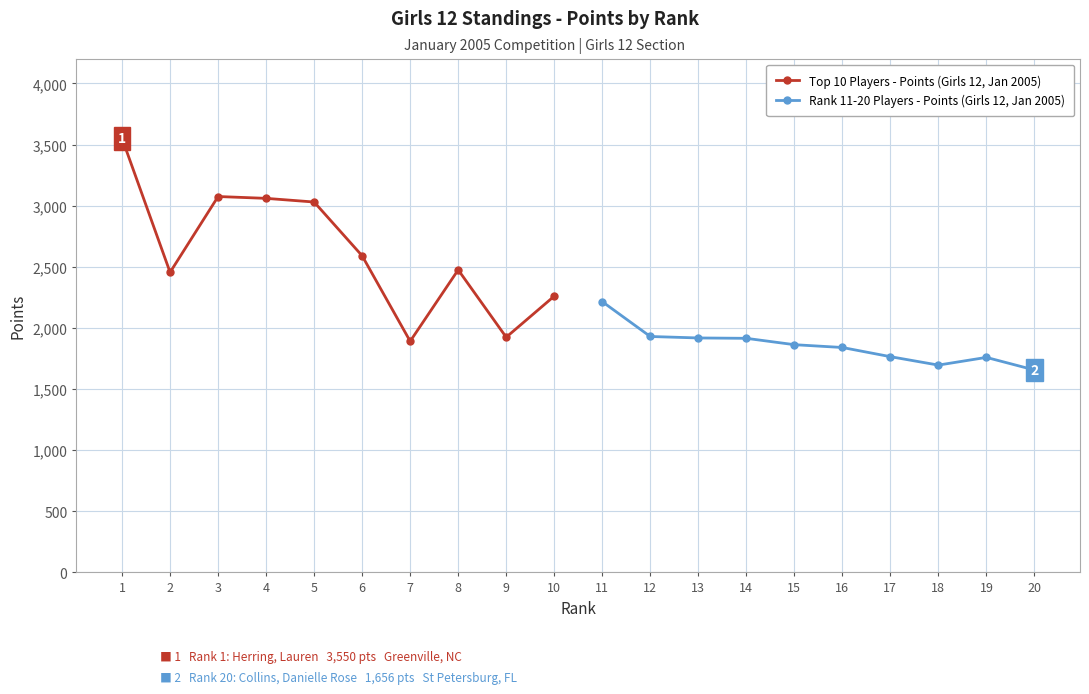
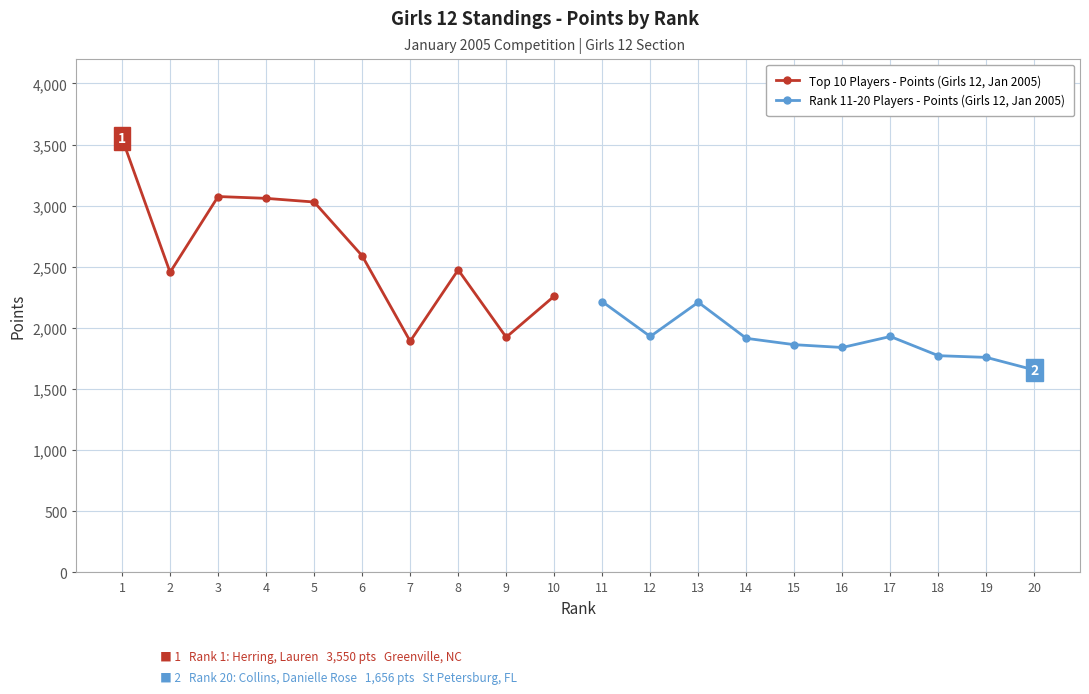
Rank 11-20 Players - Points (Girls 12, Jan 2005), 13: 1,920 -> 2,210
Rank 11-20 Players - Points (Girls 12, Jan 2005), 17: 1,770 -> 1,930
Rank 11-20 Players - Points (Girls 12, Jan 2005), 18: 1,700 -> 1,770
